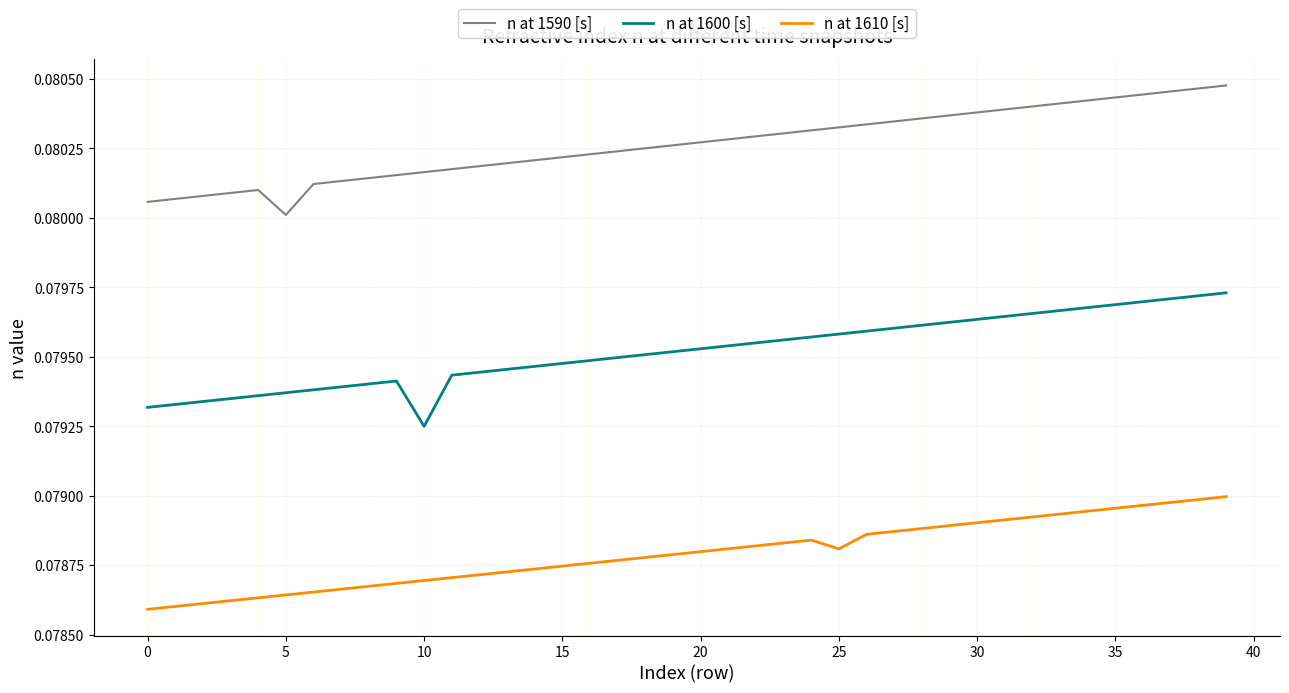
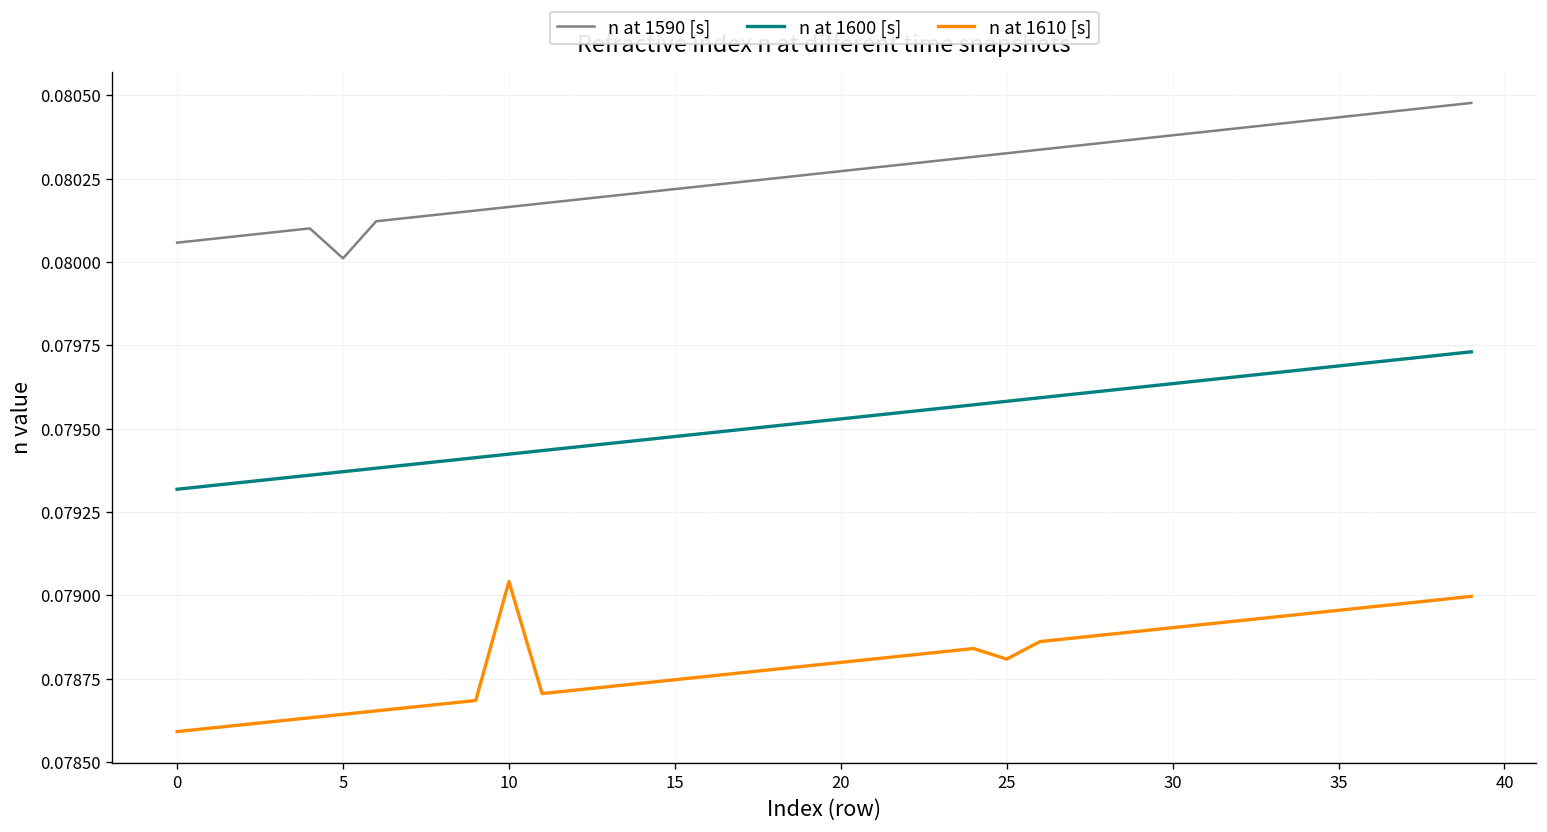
n at 1600 [s], 10: 0.07925 -> 0.07942
n at 1610 [s], 10: 0.07869 -> 0.07904
